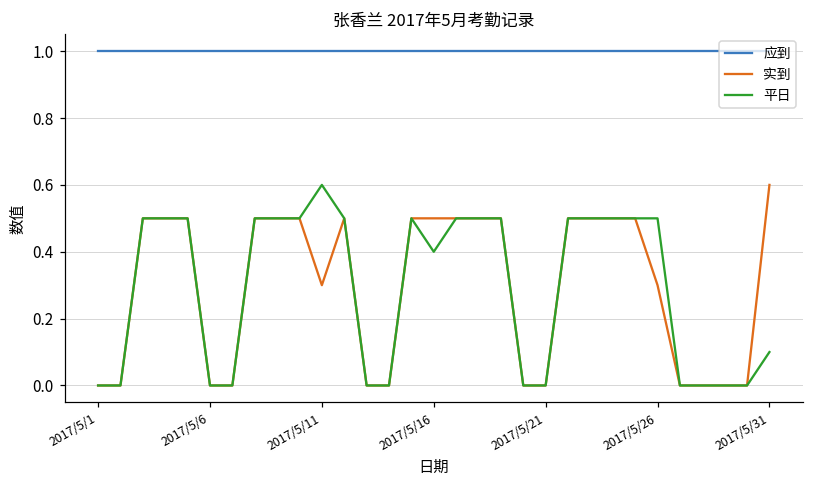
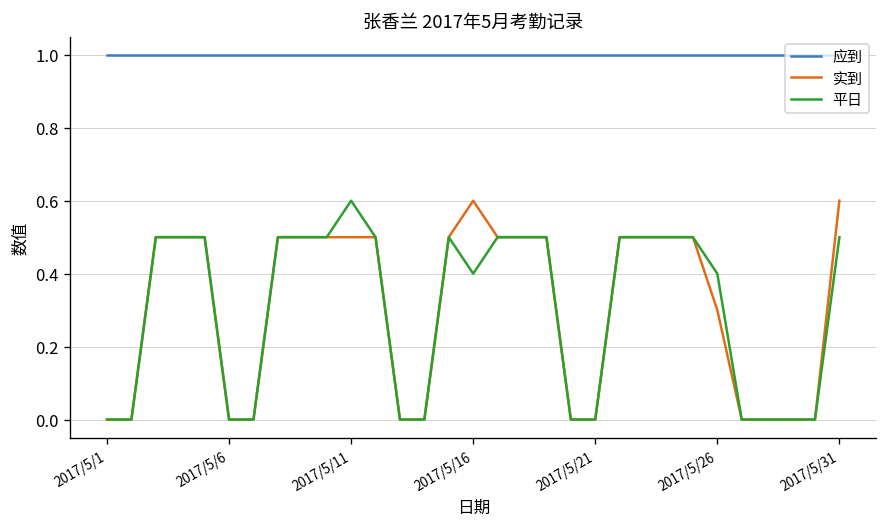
实到, 2017/5/11: 0.3 -> 0.5
实到, 2017/5/16: 0.5 -> 0.6
平日, 2017/5/26: 0.5 -> 0.4
平日, 2017/5/31: 0.1 -> 0.5
